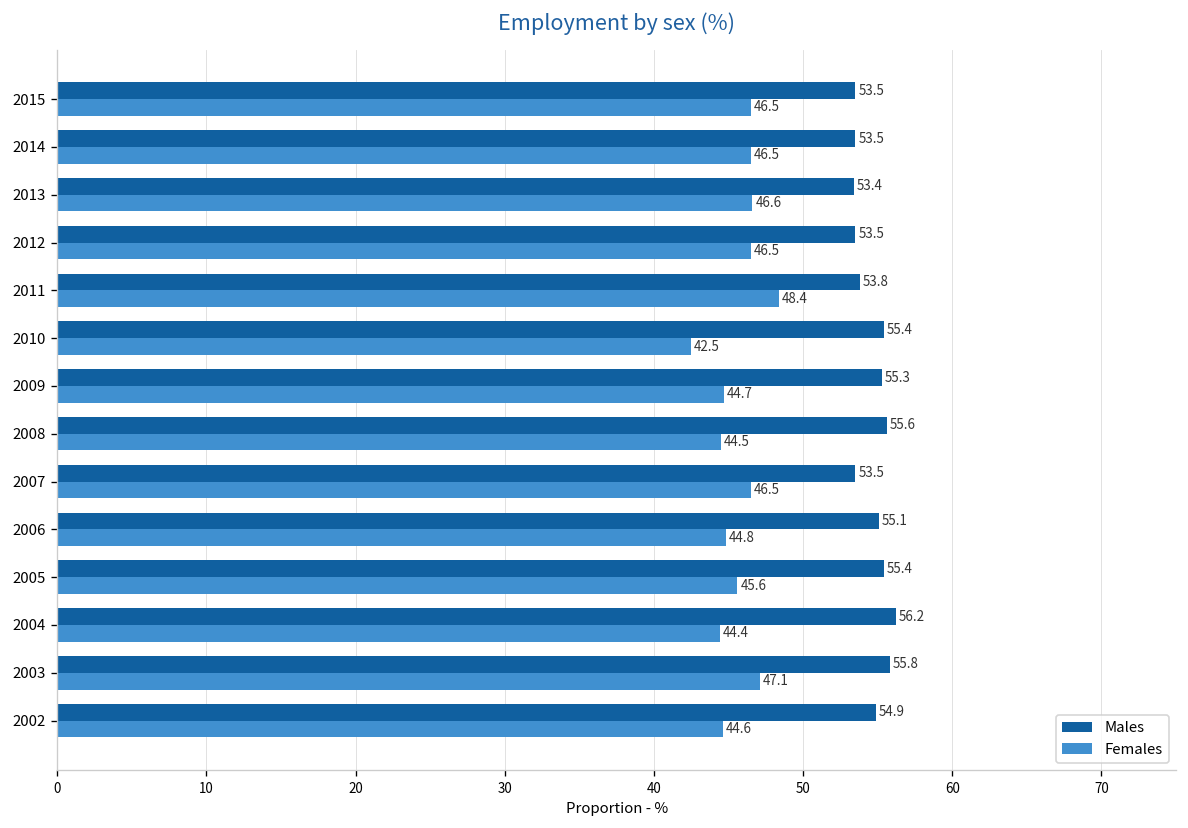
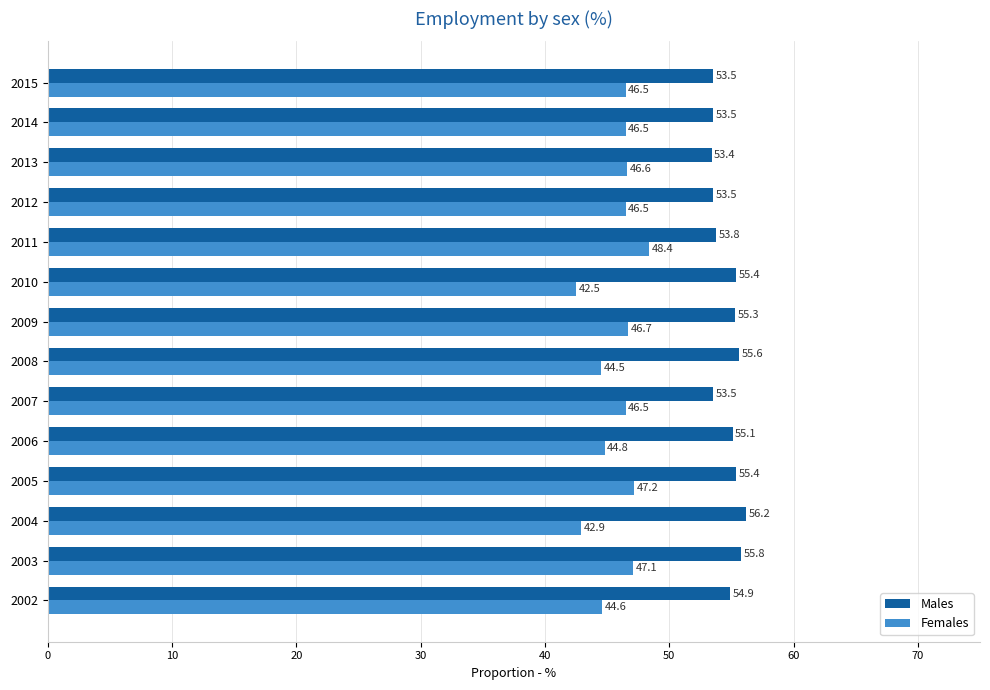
Females, 2009: 44.7 -> 46.7
Females, 2005: 45.6 -> 47.2
Females, 2004: 44.4 -> 42.9
